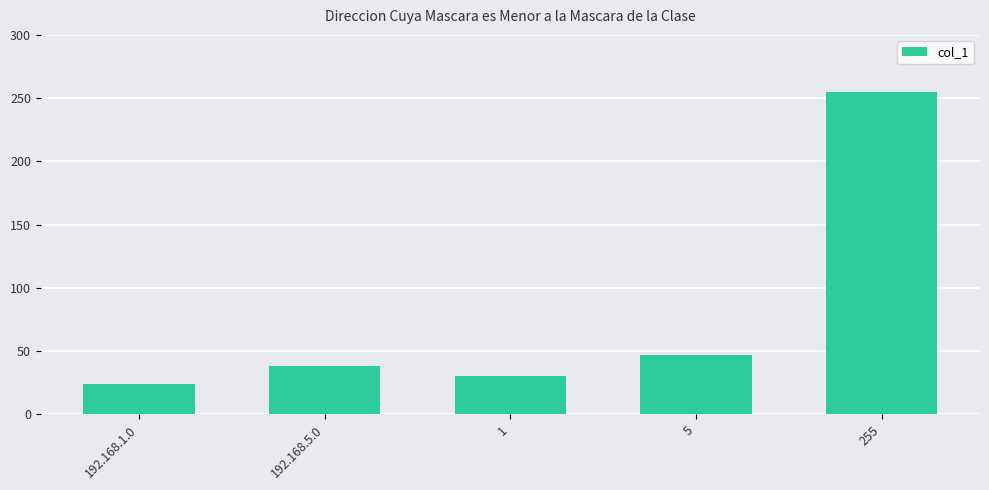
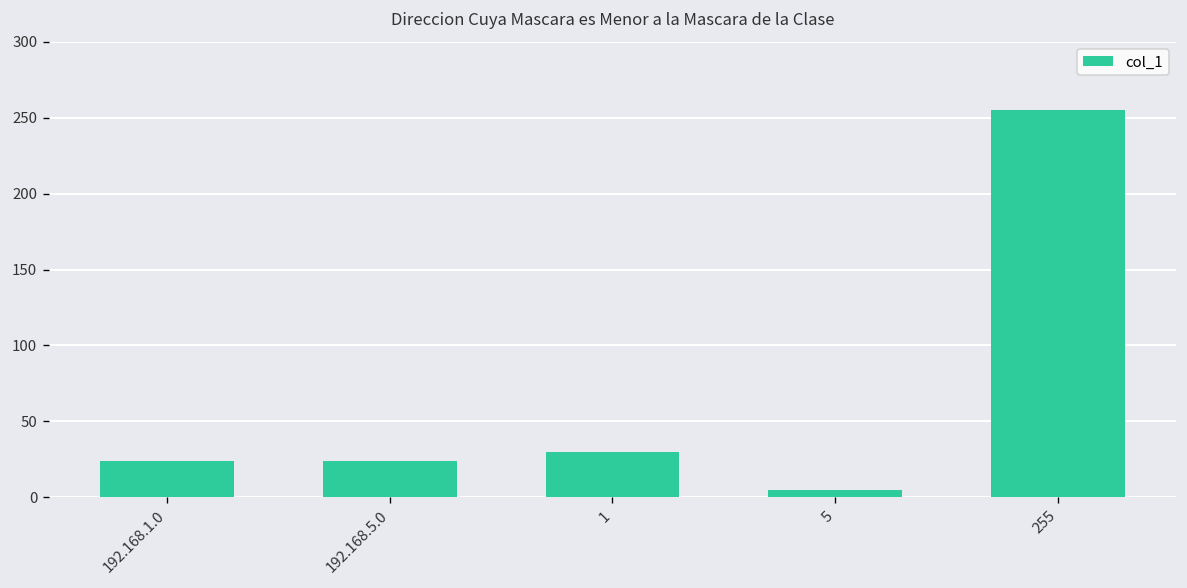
192.168.5.0: 38 -> 24
5: 47 -> 5
